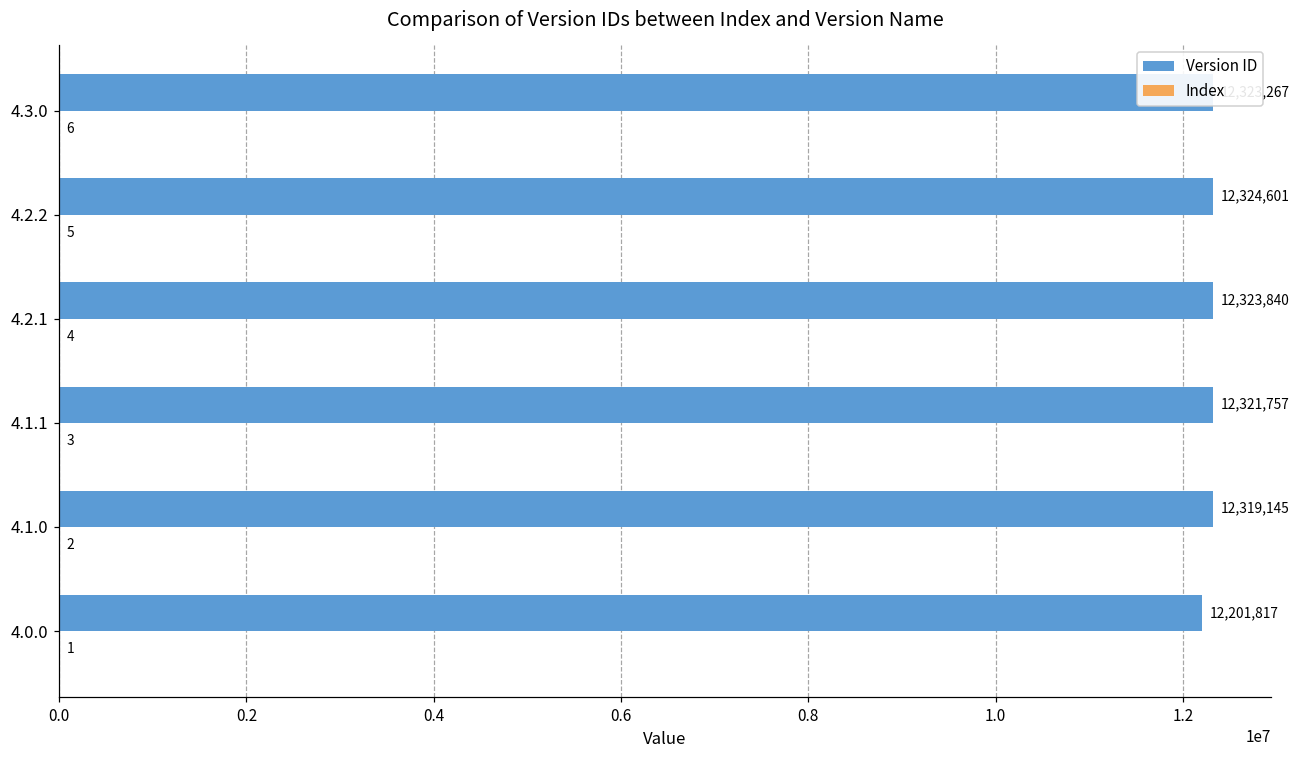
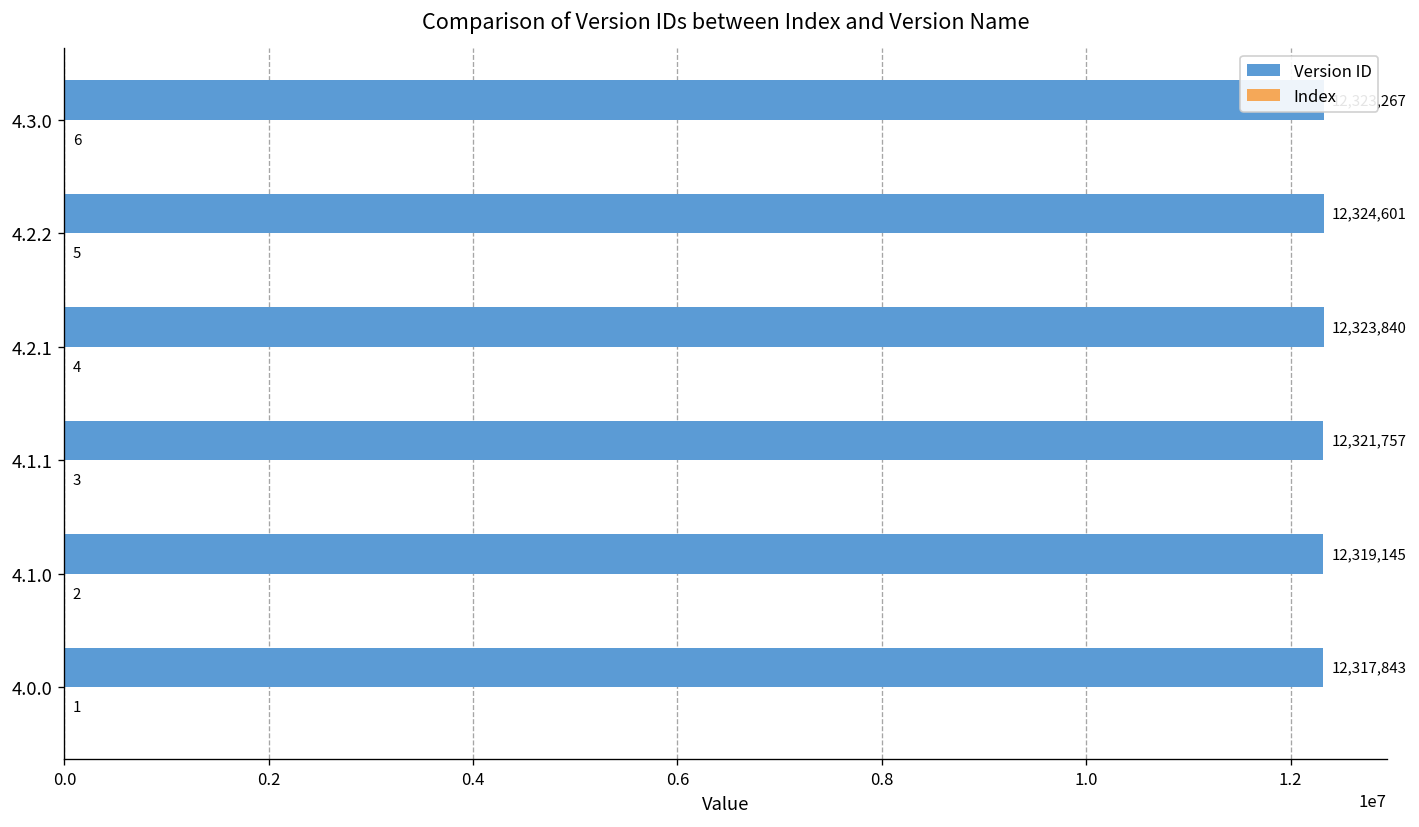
Version ID, 4.0.0: 12,201,817 -> 12,317,843
